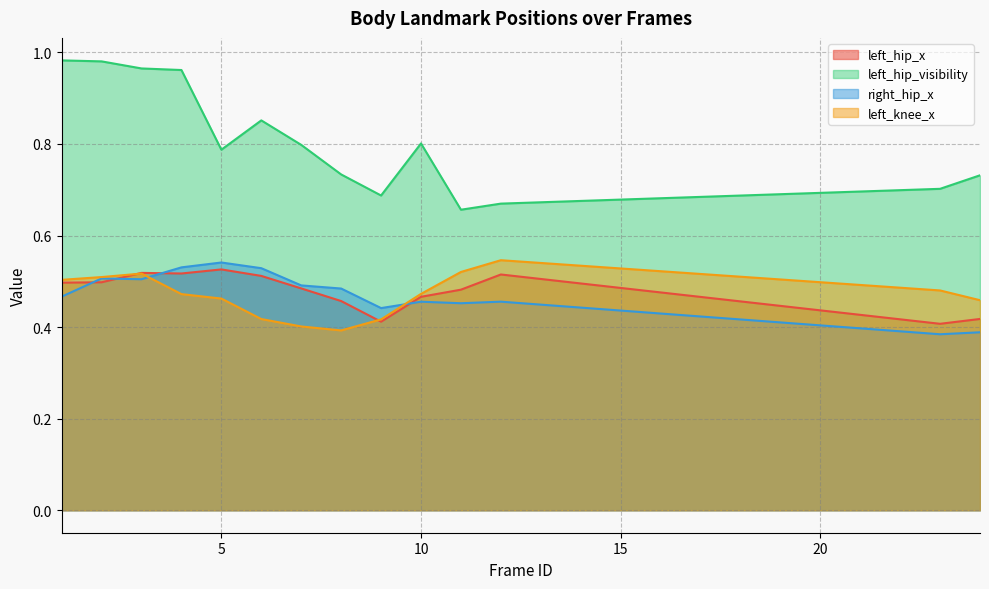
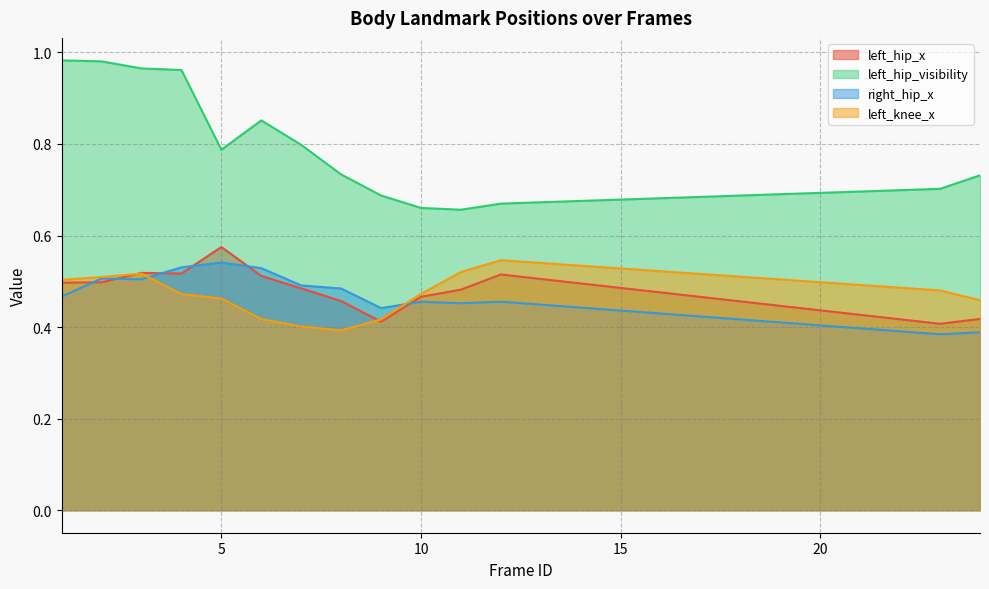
left_hip_x, 5: 0.53 -> 0.57
left_hip_visibility, 10: 0.80 -> 0.66
